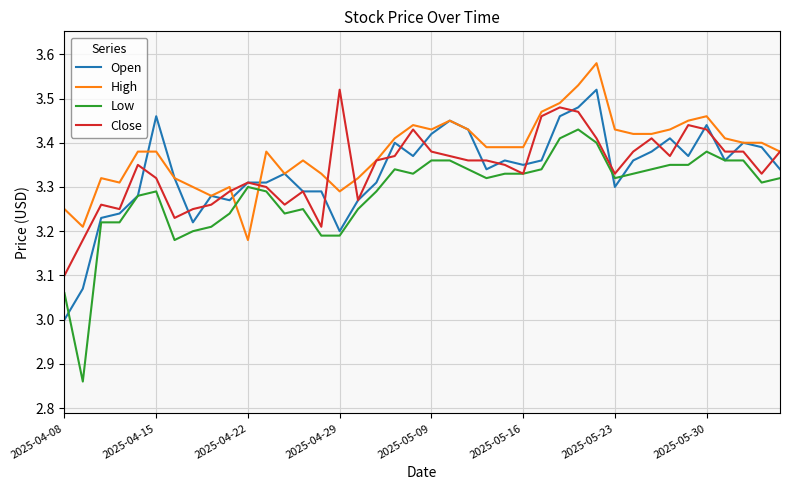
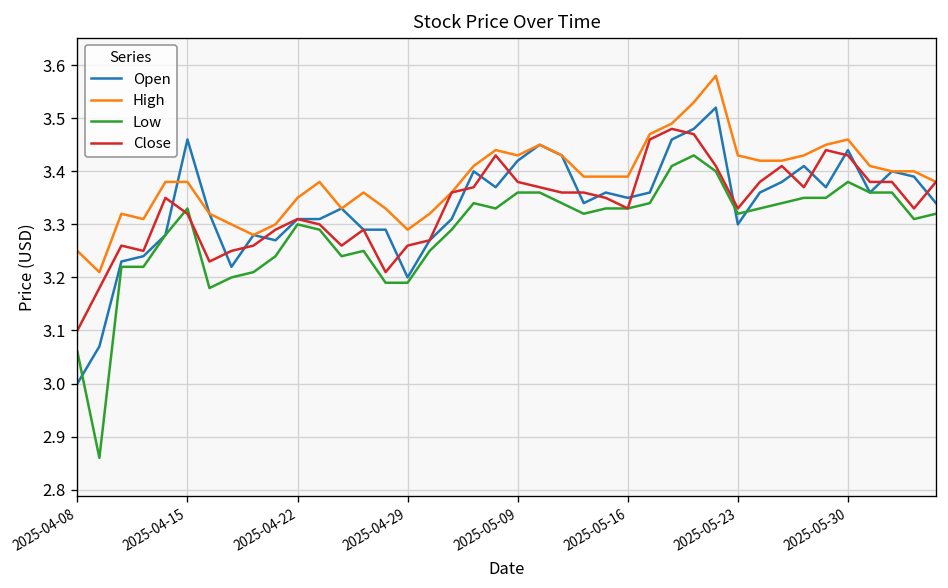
Low, 2025-04-15: 3.29 -> 3.33
High, 2025-04-22: 3.18 -> 3.35
Close, 2025-04-29: 3.52 -> 3.26
